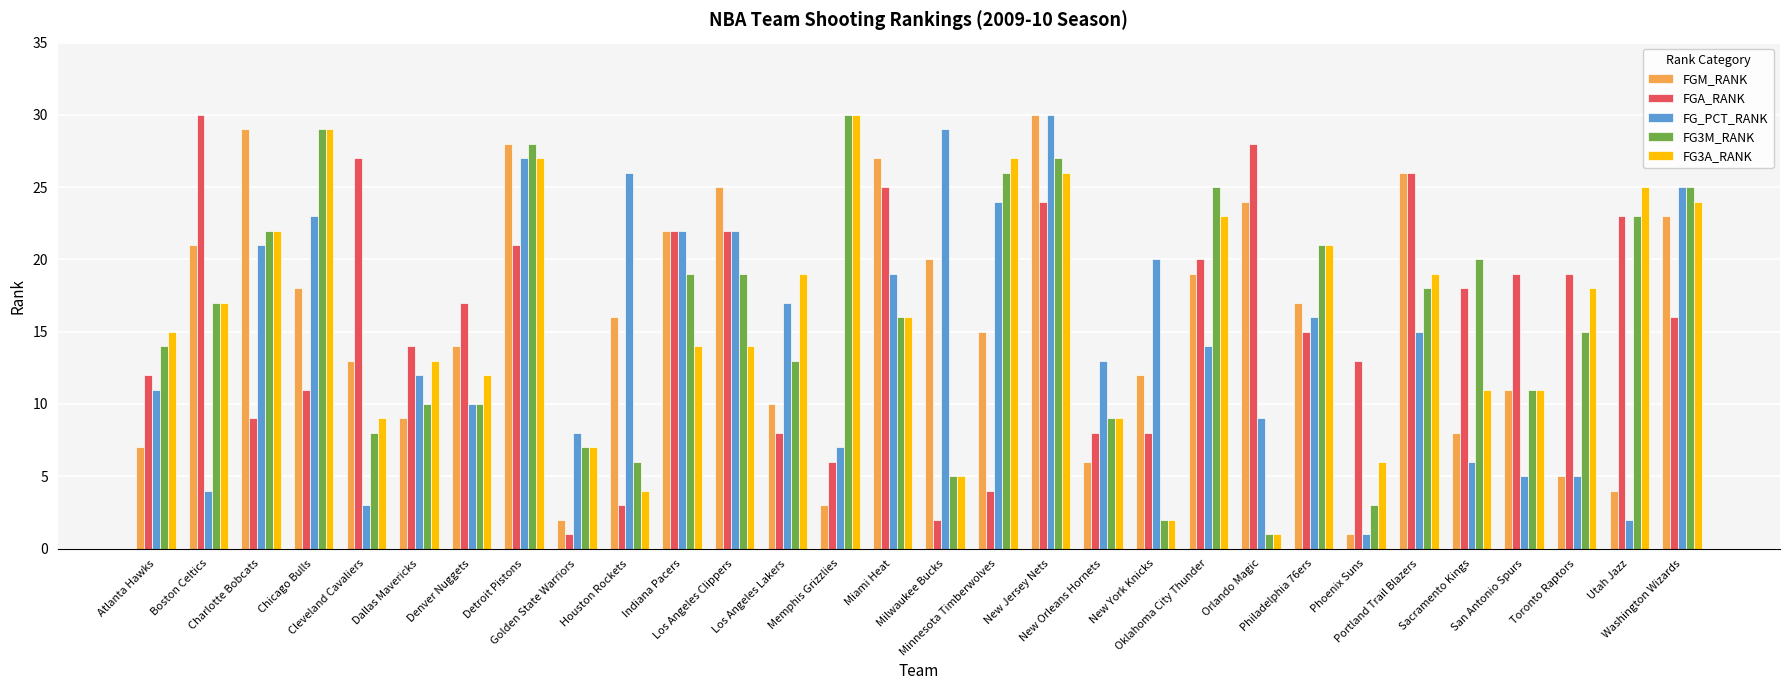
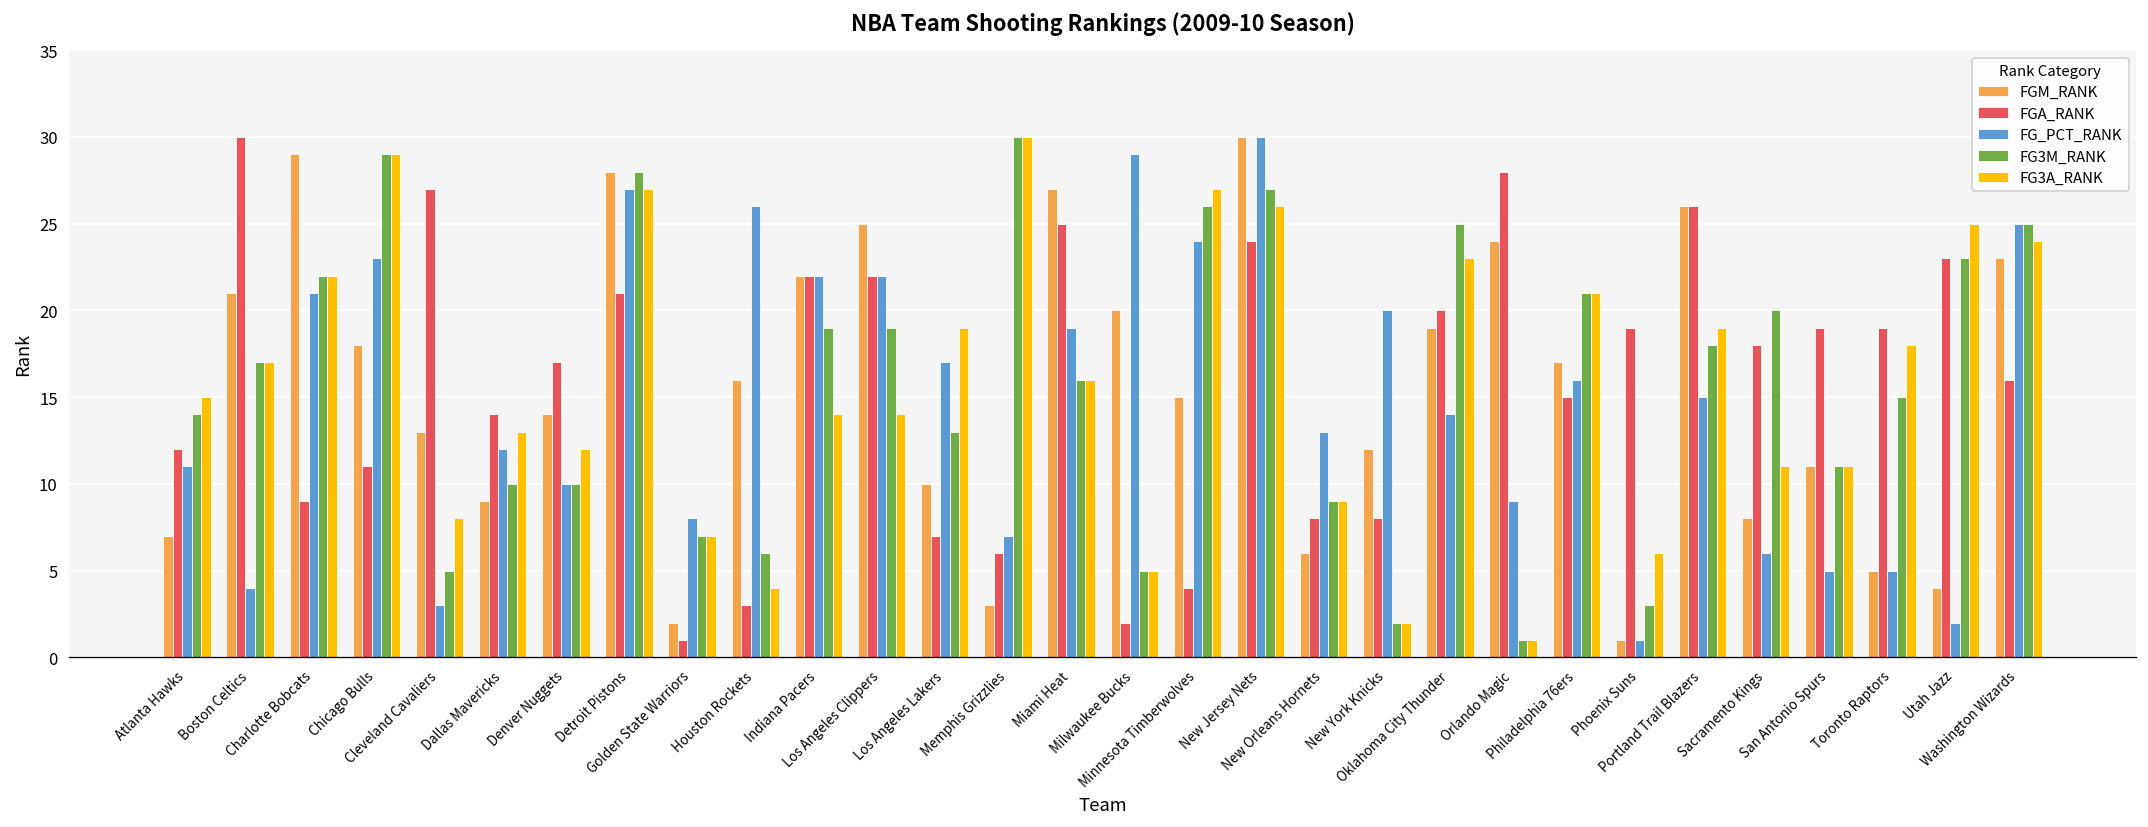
FG3M_RANK, Cleveland Cavaliers: 8 -> 5
FG3A_RANK, Cleveland Cavaliers: 9 -> 8
FGA_RANK, Los Angeles Lakers: 8 -> 7
FGA_RANK, Phoenix Suns: 13 -> 19
